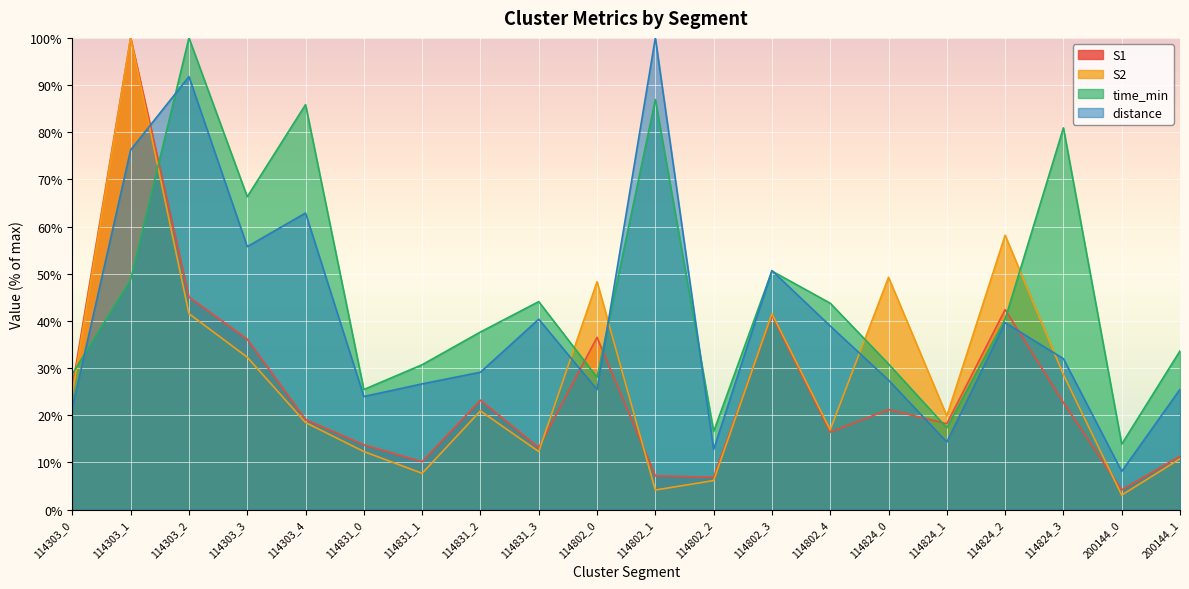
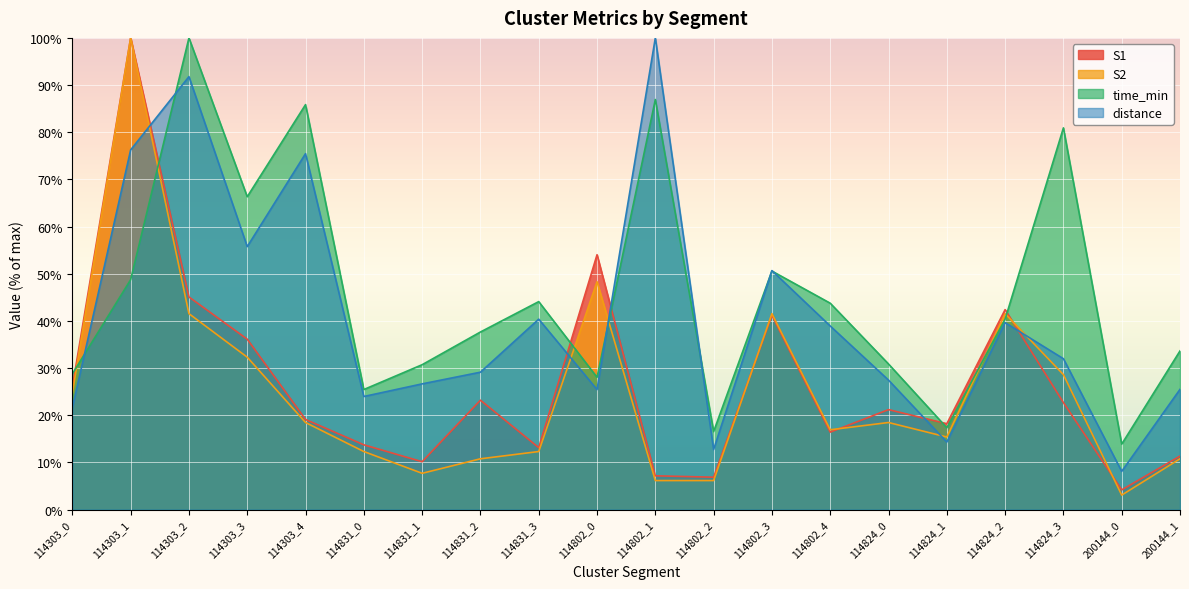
distance, 114303_4: 63% -> 75%
S2, 114831_2: 21% -> 11%
S1, 114802_0: 37% -> 54%
S2, 114802_1: 4% -> 6%
S2, 114824_0: 49% -> 18%
S2, 114824_1: 20% -> 15%
S2, 114824_2: 58% -> 42%
